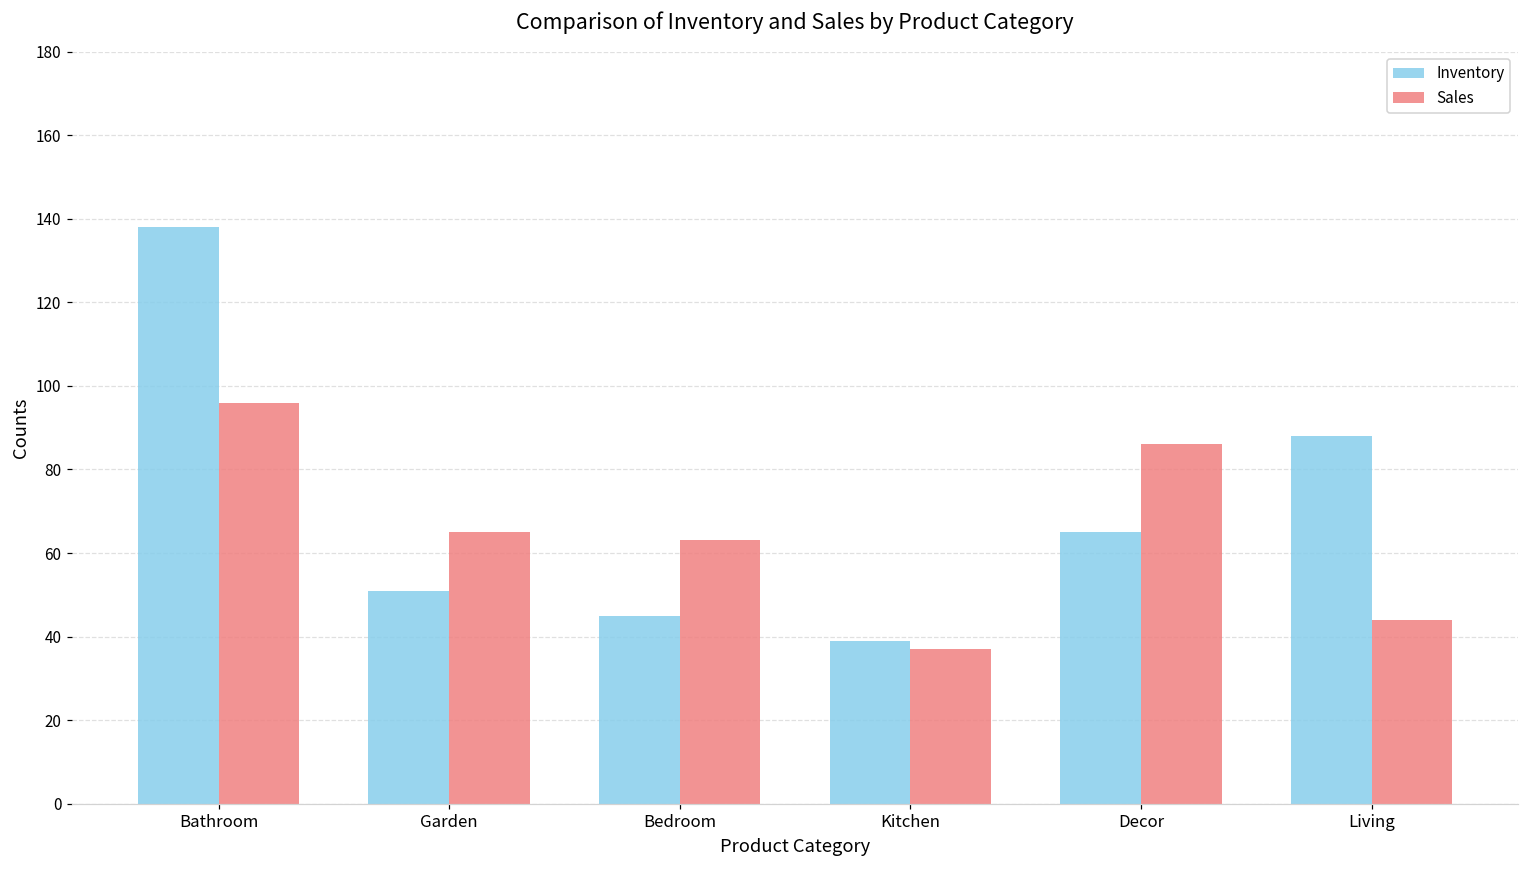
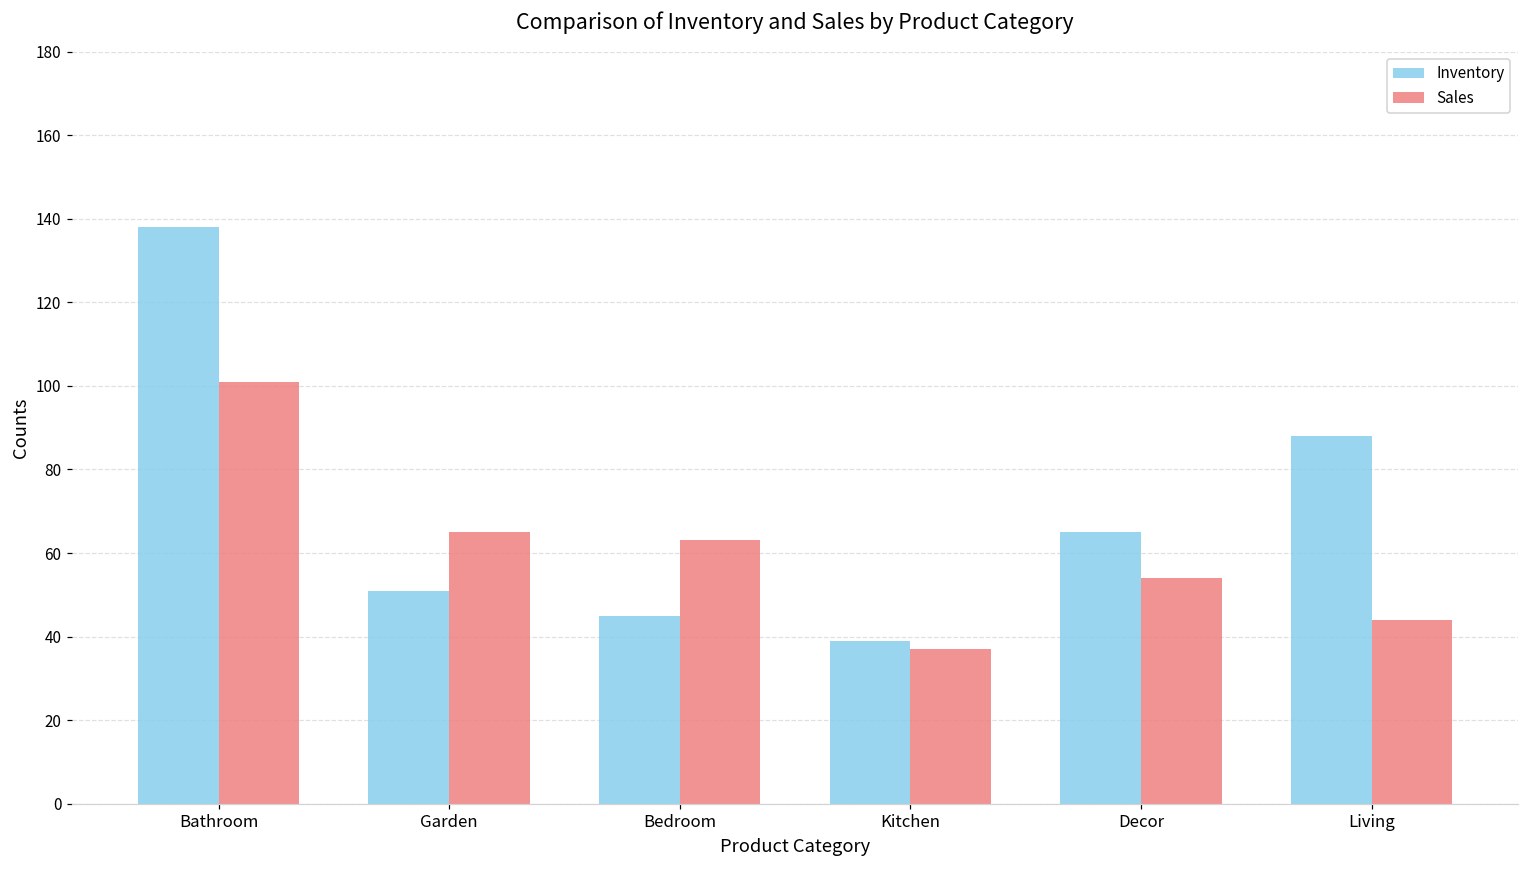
Sales, Bathroom: 96 -> 101
Sales, Decor: 86 -> 54
